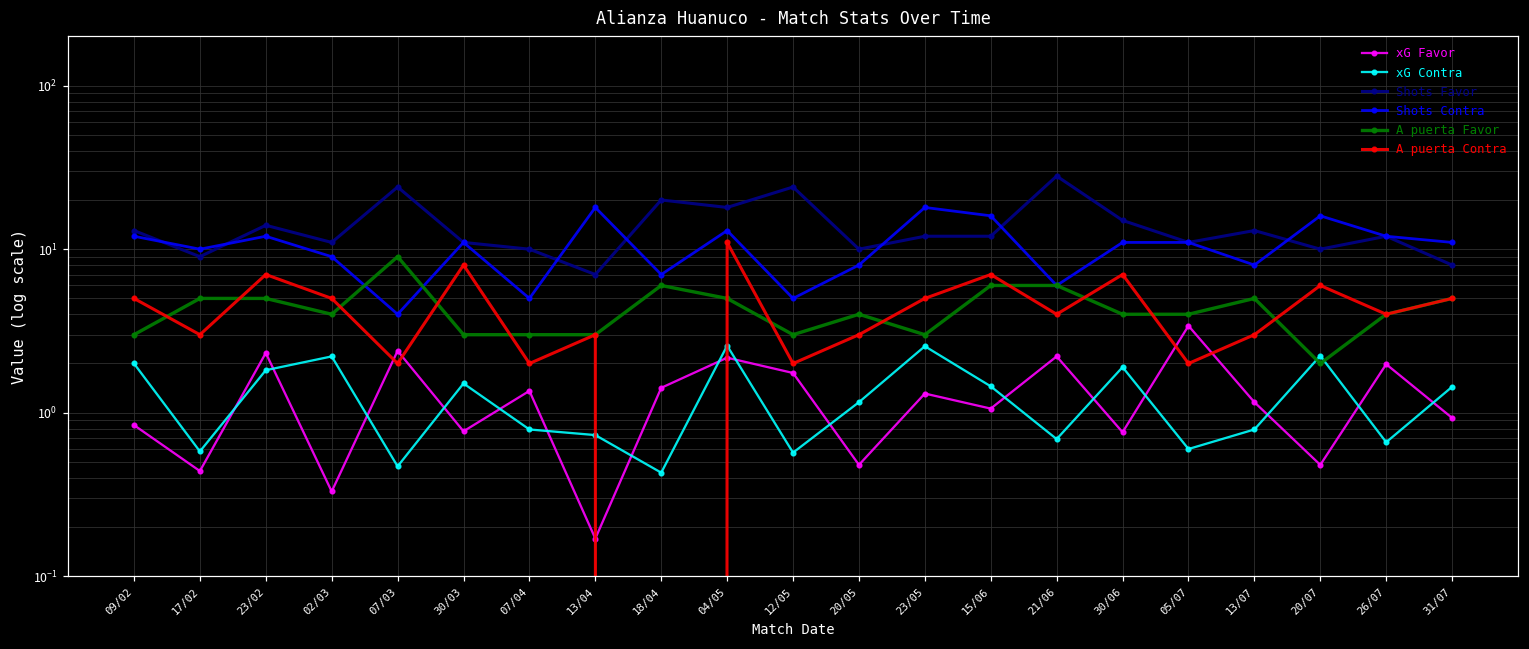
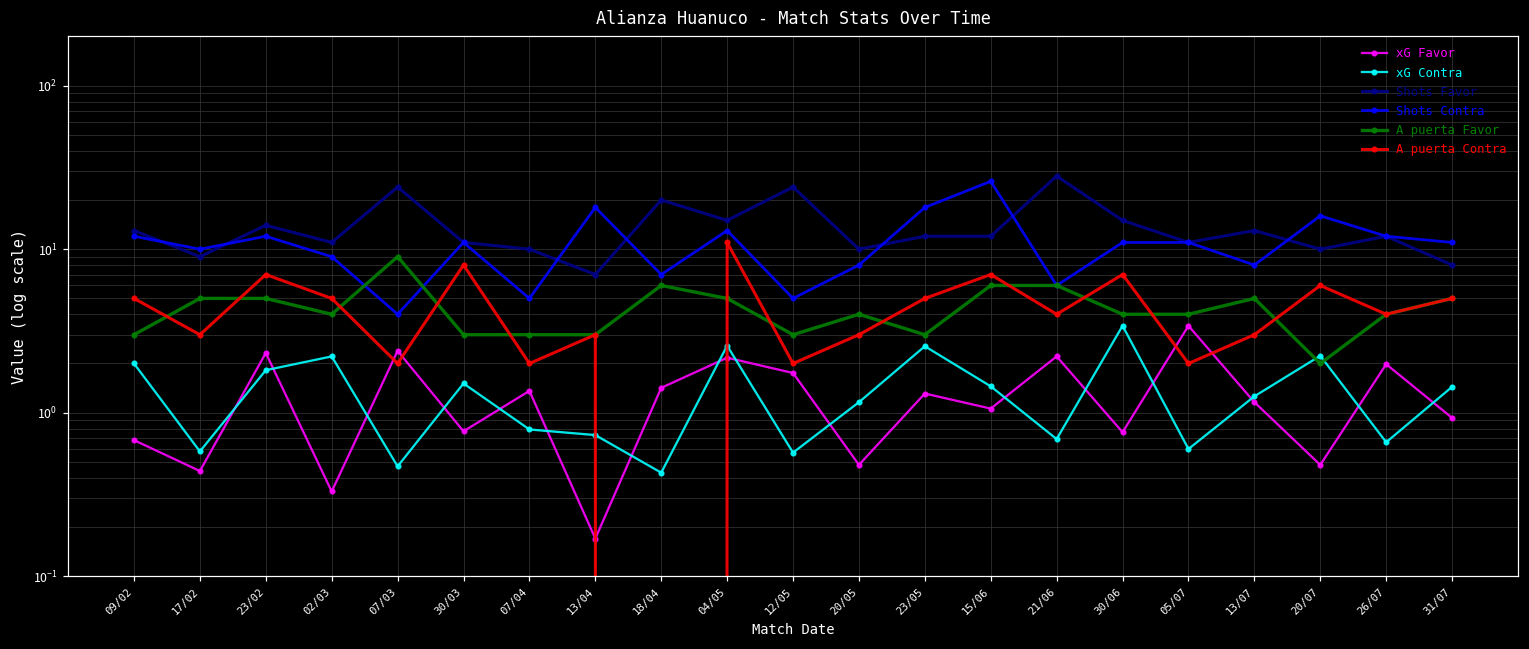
xG Favor, 09/02: 0.8 -> 0.7
Shots Favor, 04/05: 18 -> 15
Shots Contra, 15/06: 16 -> 26
xG Contra, 30/06: 1.9 -> 3.4
xG Contra, 13/07: 0.8 -> 1.3
